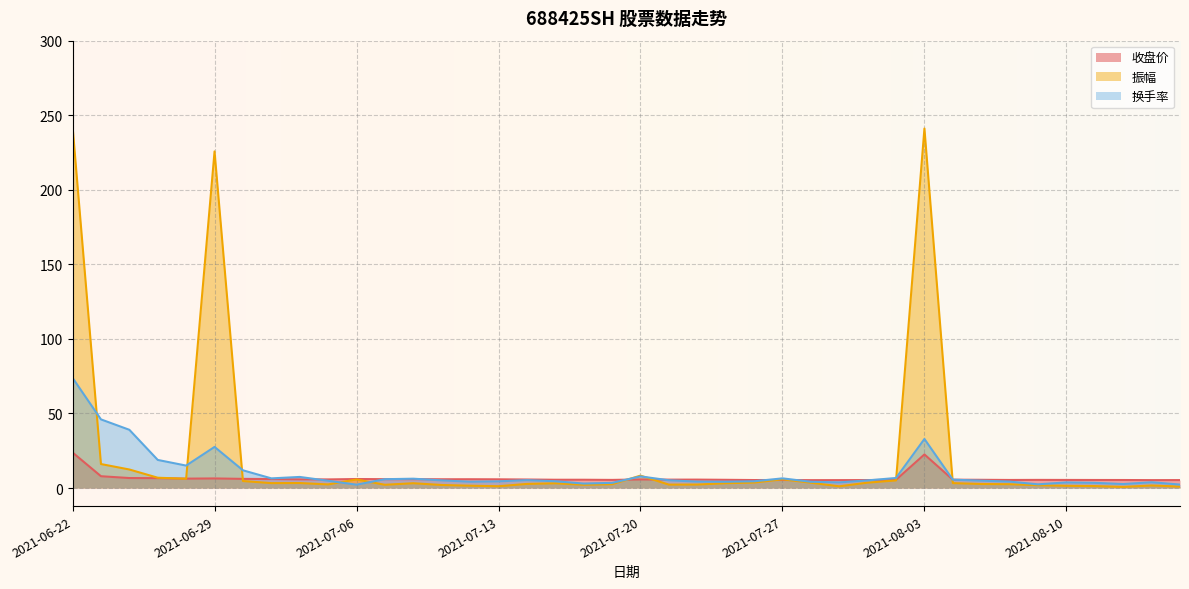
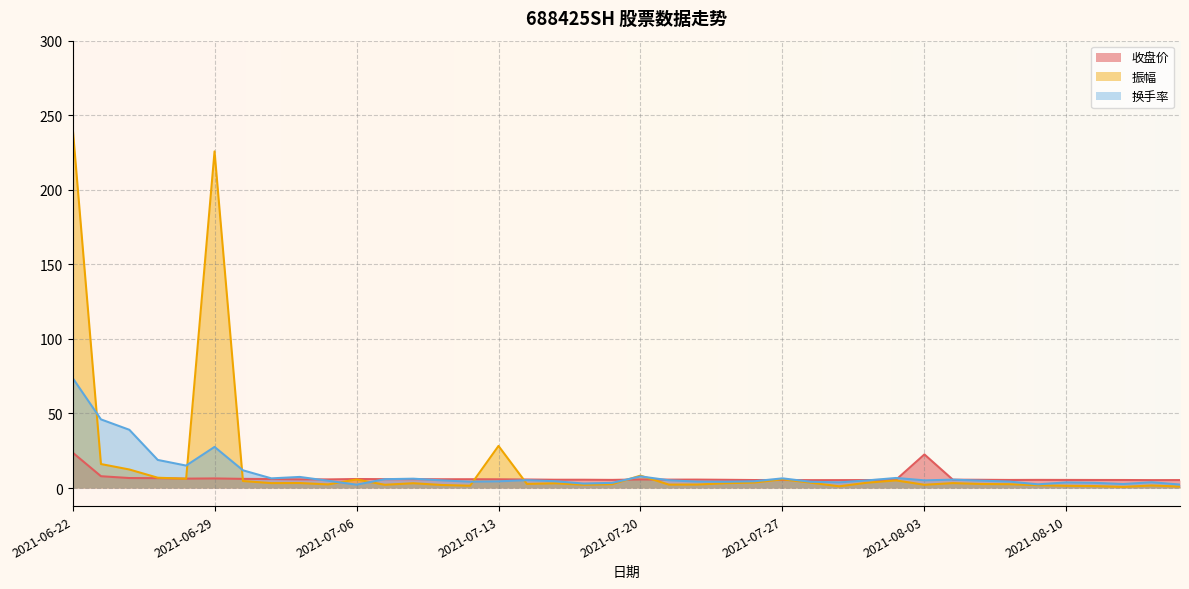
振幅, 2021-07-13: 1 -> 28
振幅, 2021-08-03: 241 -> 2
换手率, 2021-08-03: 33 -> 5
